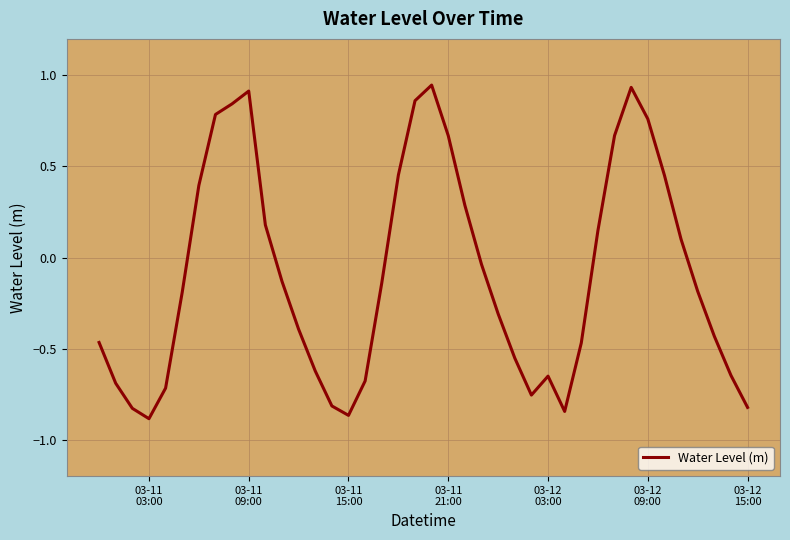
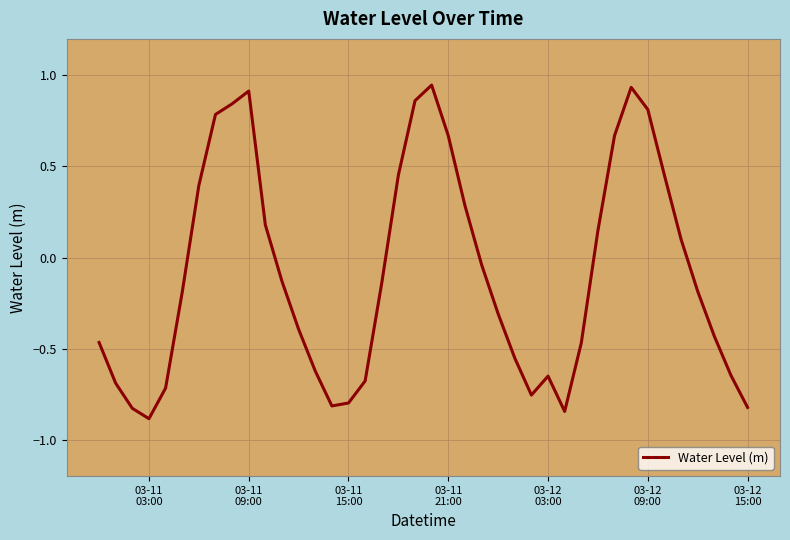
03-11 15:00: -0.87 -> -0.80
03-12 09:00: 0.76 -> 0.81
